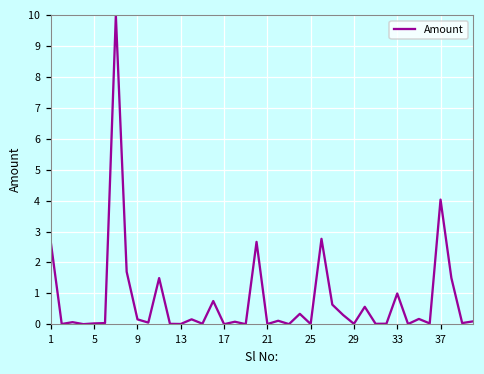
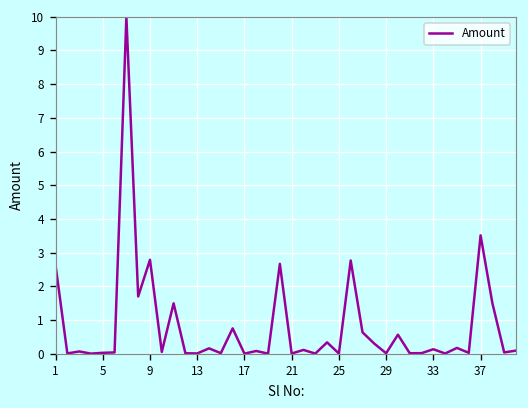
9: 0.2 -> 2.8
33: 1.0 -> 0.1
37: 4.0 -> 3.5
